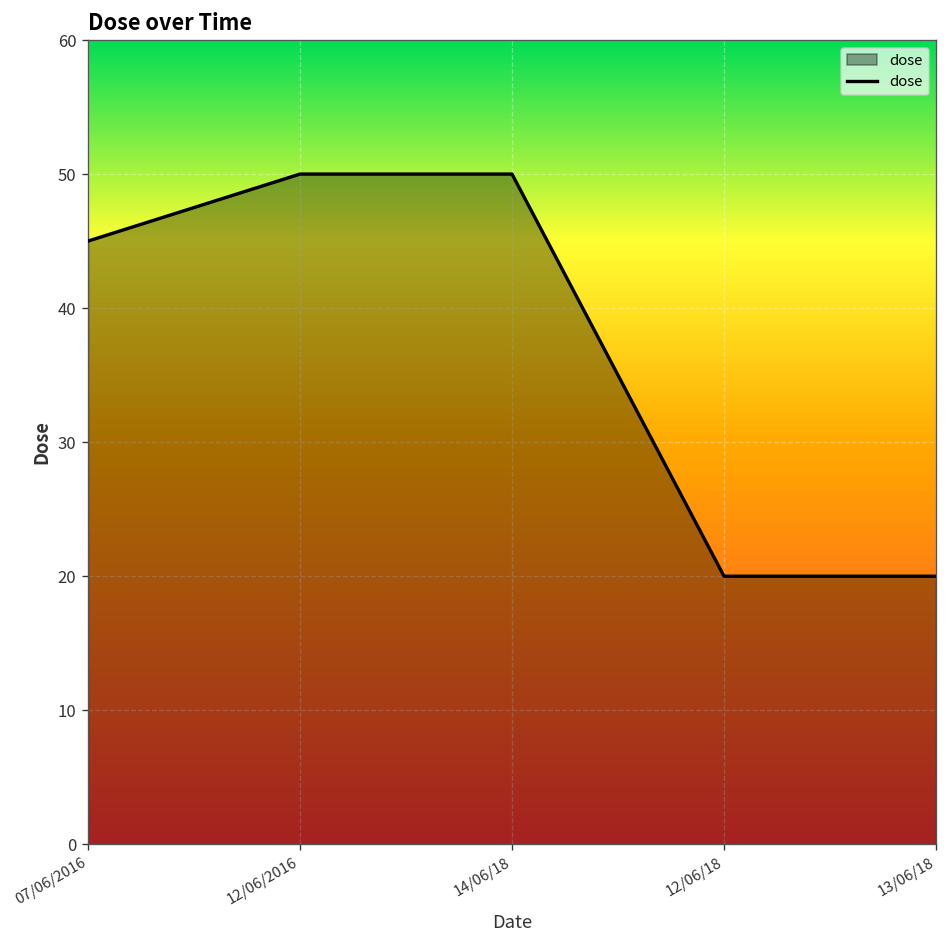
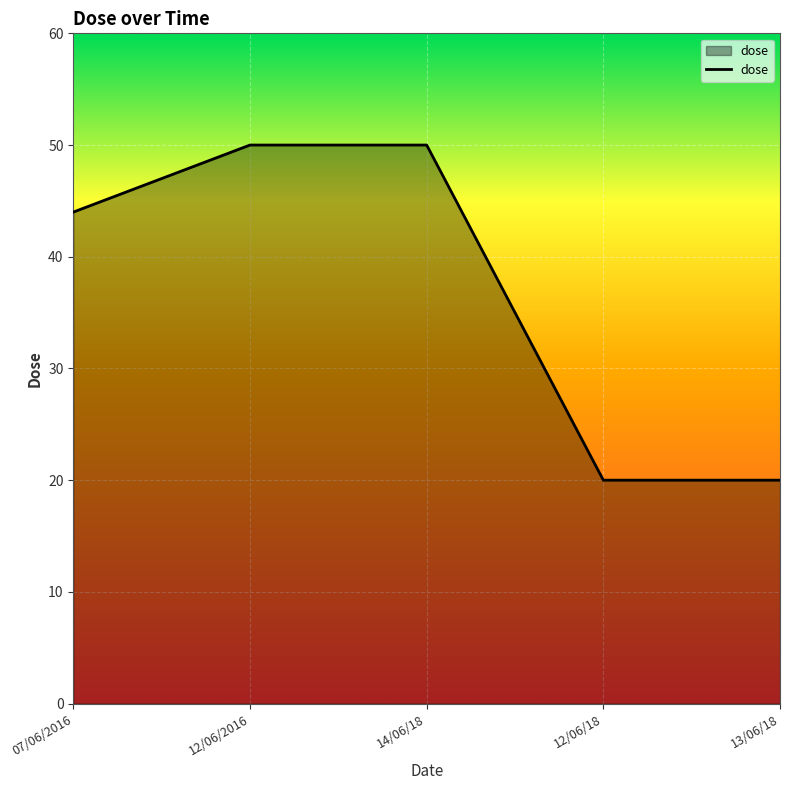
07/06/2016: 45 -> 44
